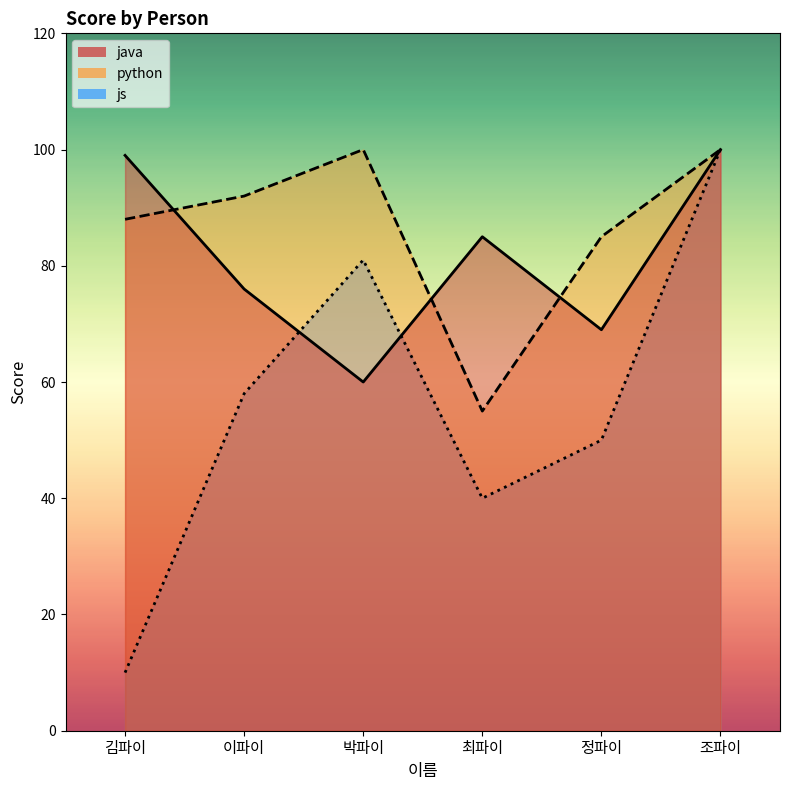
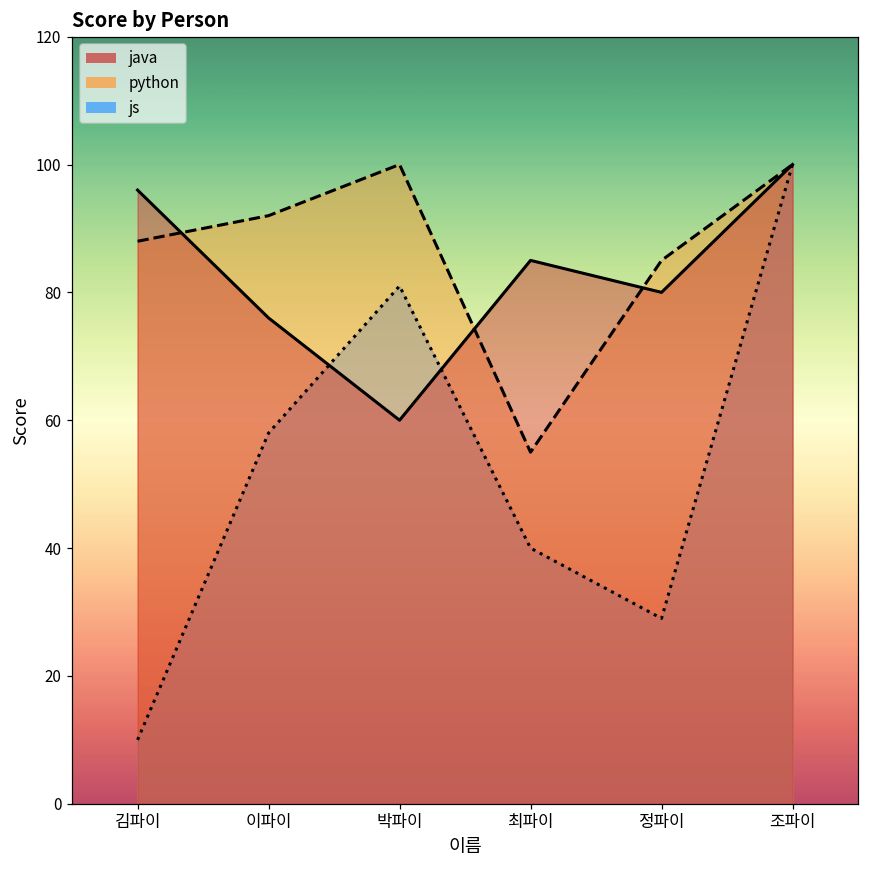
java, 김파이: 99 -> 96
js, 정파이: 50 -> 29
java, 정파이: 69 -> 80
